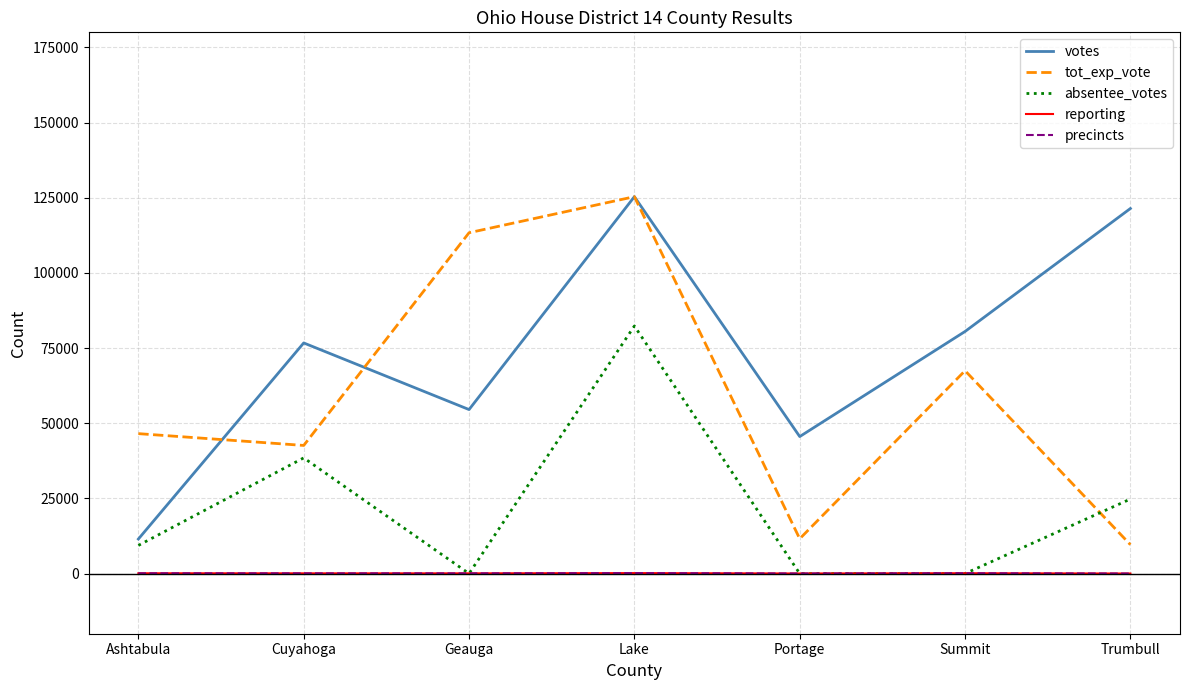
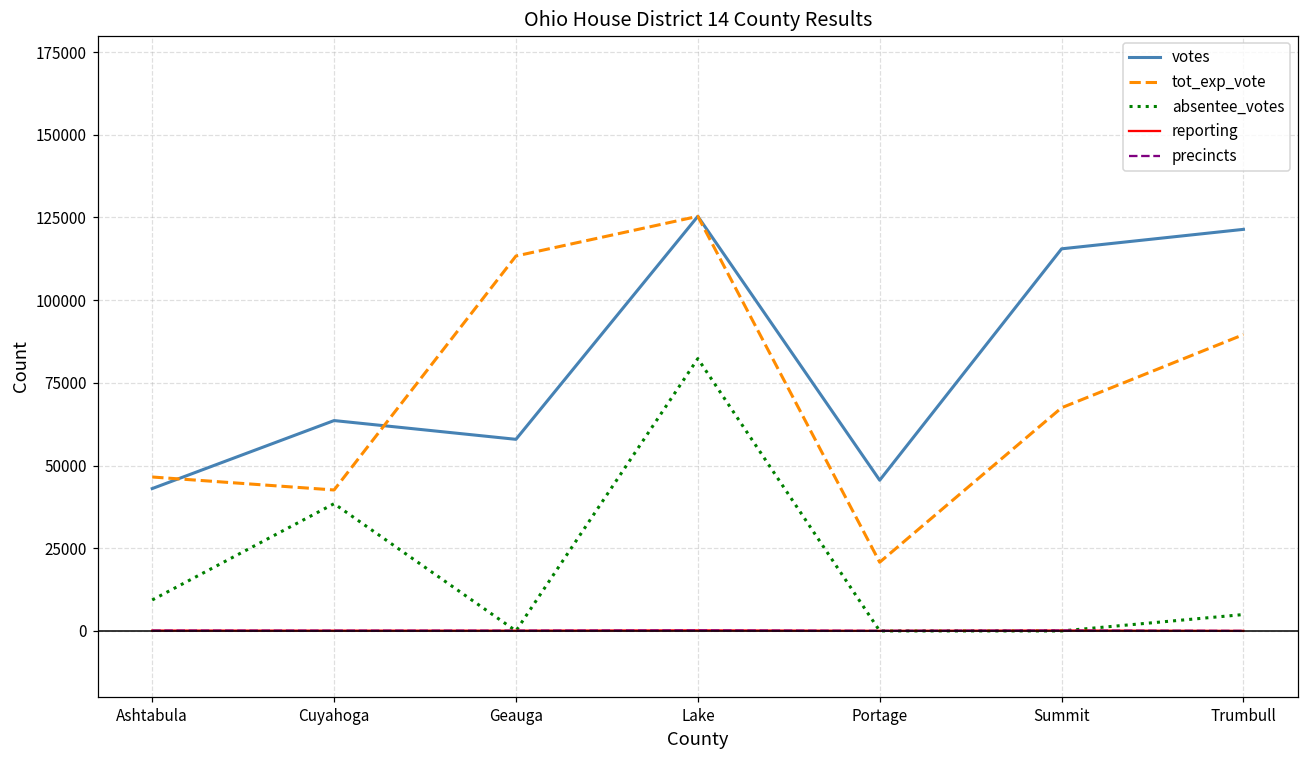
votes, Ashtabula: 11000 -> 43000
votes, Cuyahoga: 77000 -> 64000
votes, Geauga: 55000 -> 58000
tot_exp_vote, Portage: 12000 -> 21000
votes, Summit: 81000 -> 116000
tot_exp_vote, Trumbull: 10000 -> 90000
absentee_votes, Trumbull: 25000 -> 5000
